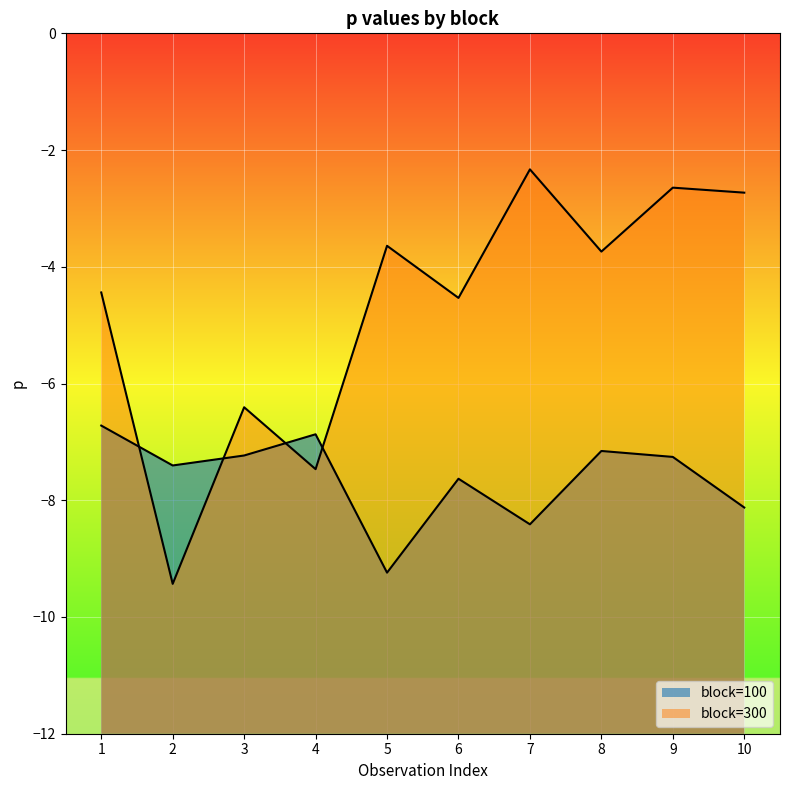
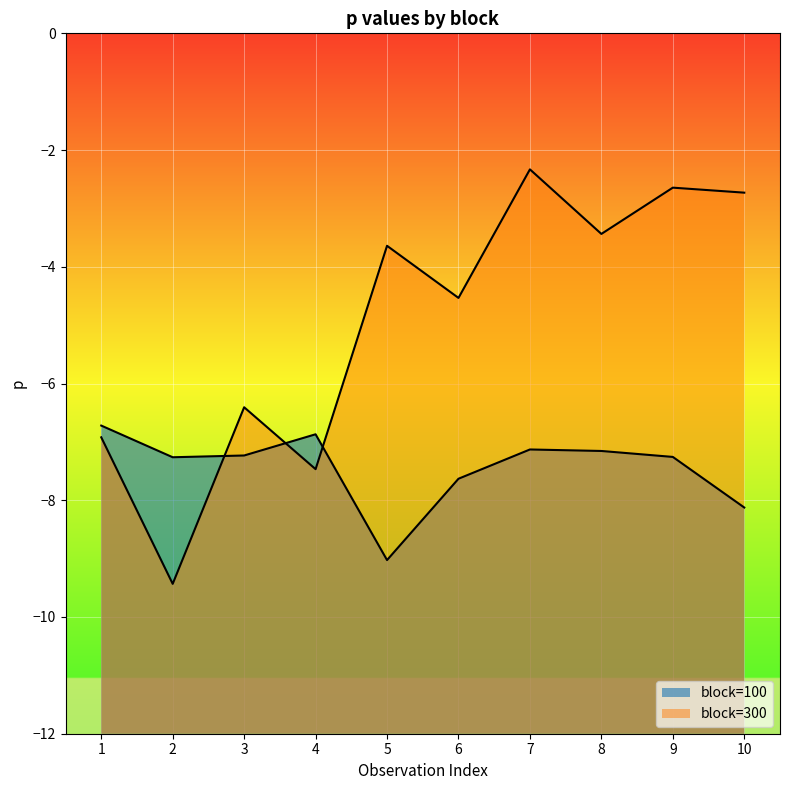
block=300, 1: -4.4 -> -6.9
block=100, 2: -7.4 -> -7.3
block=100, 5: -9.2 -> -9.0
block=100, 7: -8.4 -> -7.1
block=300, 8: -3.7 -> -3.4
